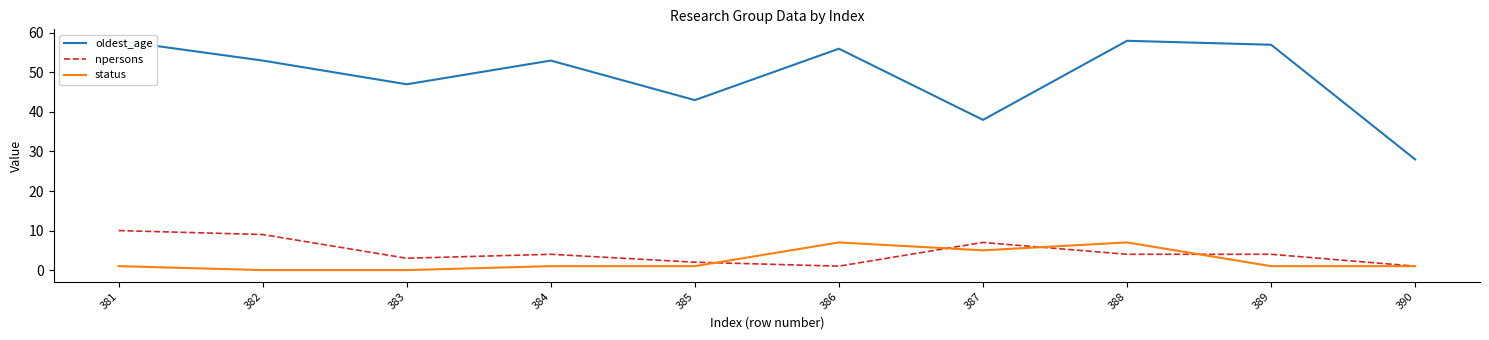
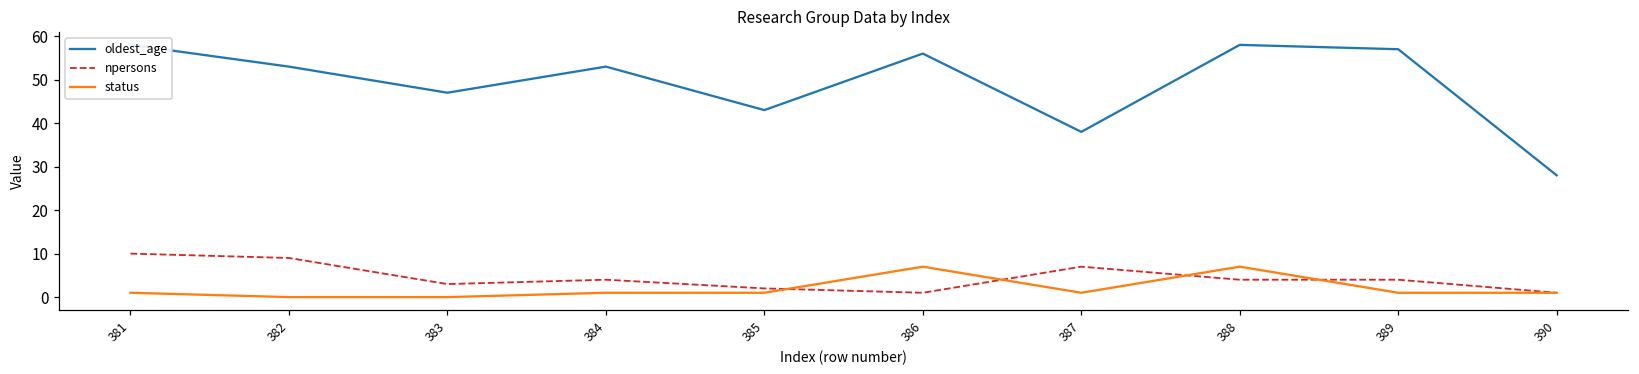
status, 387: 5 -> 1
